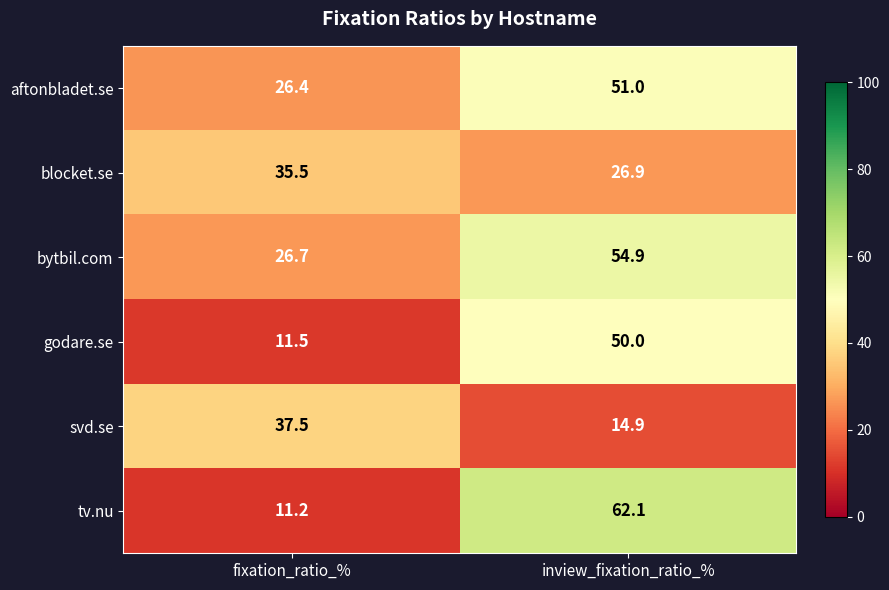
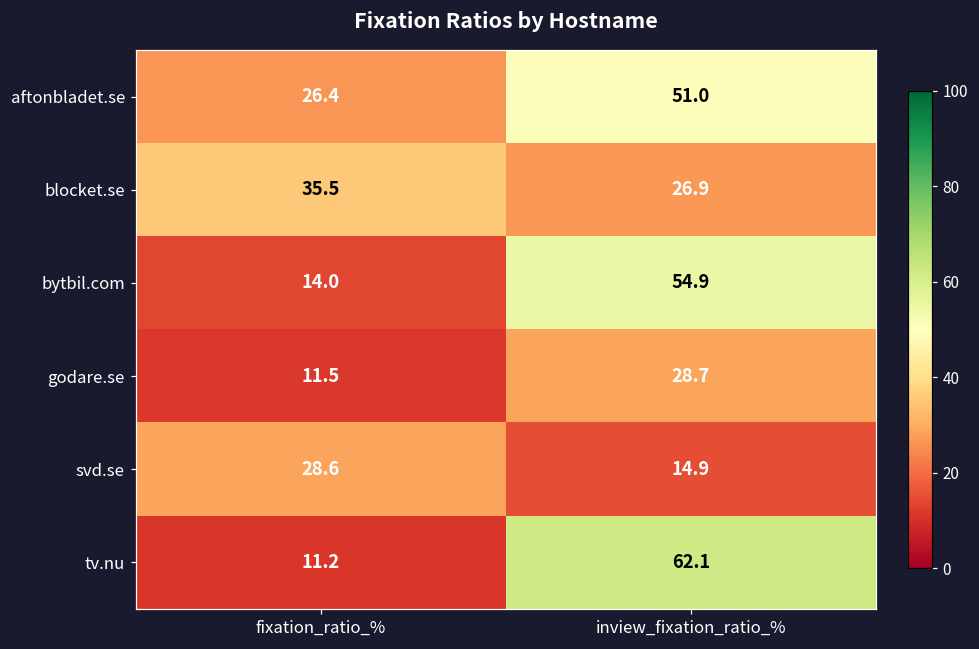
bytbil.com, fixation_ratio_%: 26.7 -> 14.0
godare.se, inview_fixation_ratio_%: 50.0 -> 28.7
svd.se, fixation_ratio_%: 37.5 -> 28.6
